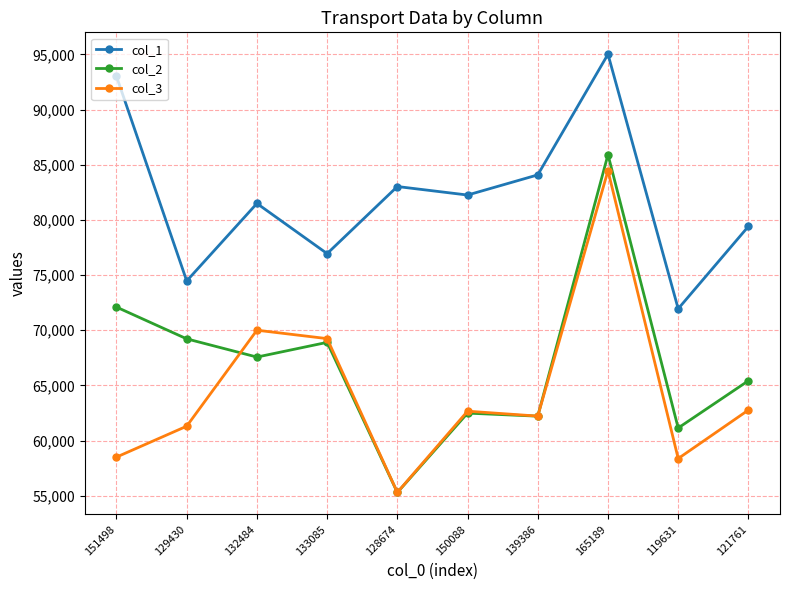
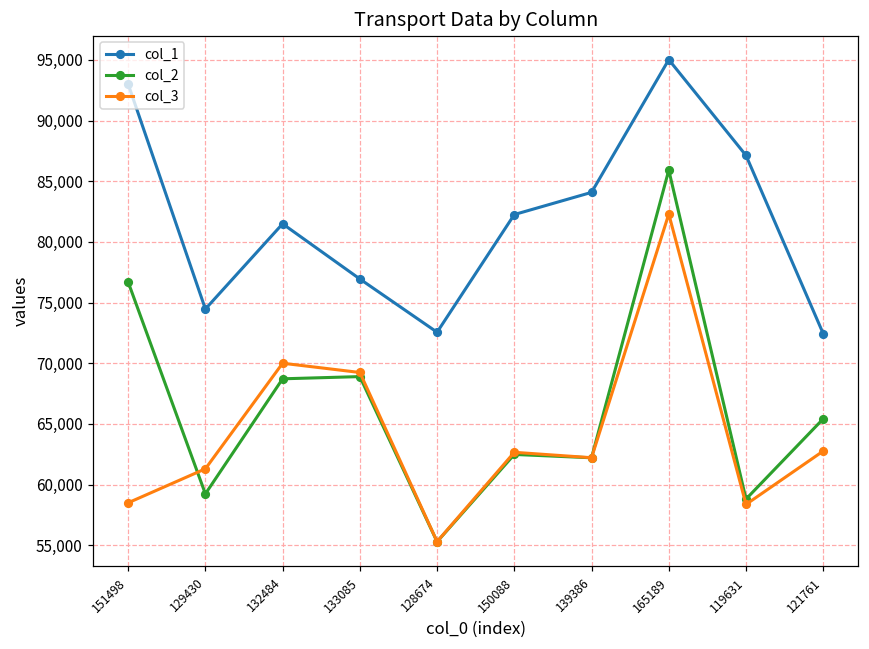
col_2, 151498: 72,100 -> 76,700
col_2, 129430: 69,200 -> 59,200
col_2, 132484: 67,600 -> 68,700
col_1, 128674: 83,000 -> 72,600
col_3, 165189: 84,500 -> 82,300
col_1, 119631: 71,900 -> 87,100
col_2, 119631: 61,100 -> 58,800
col_1, 121761: 79,400 -> 72,400
